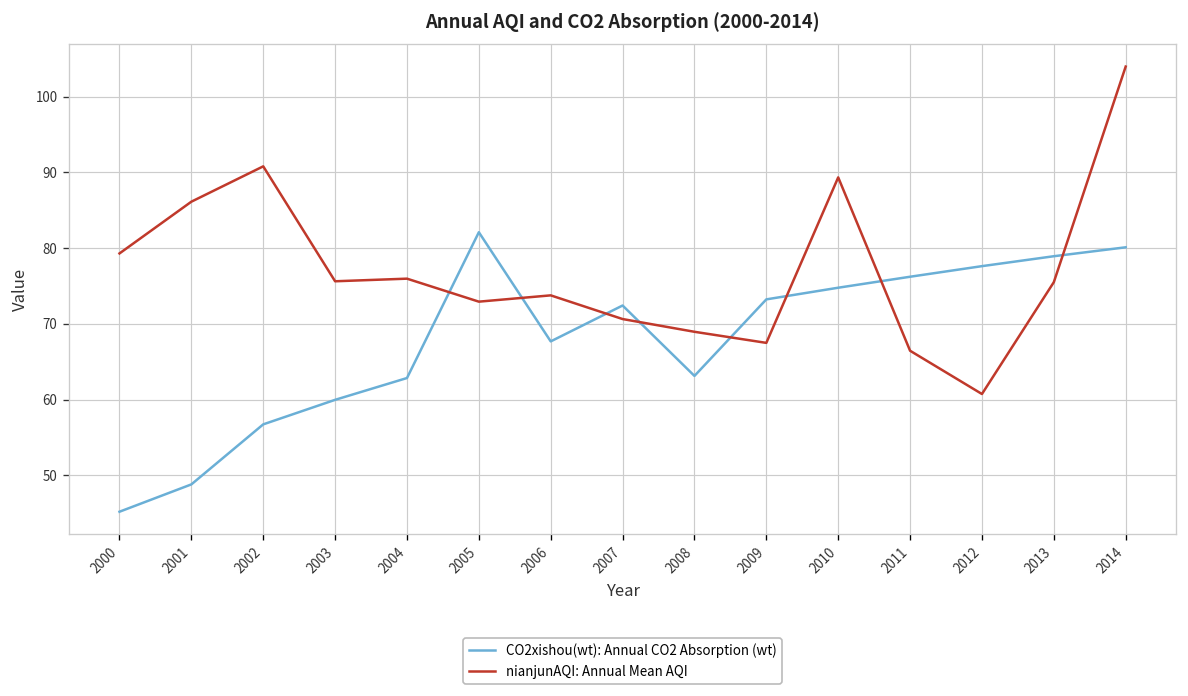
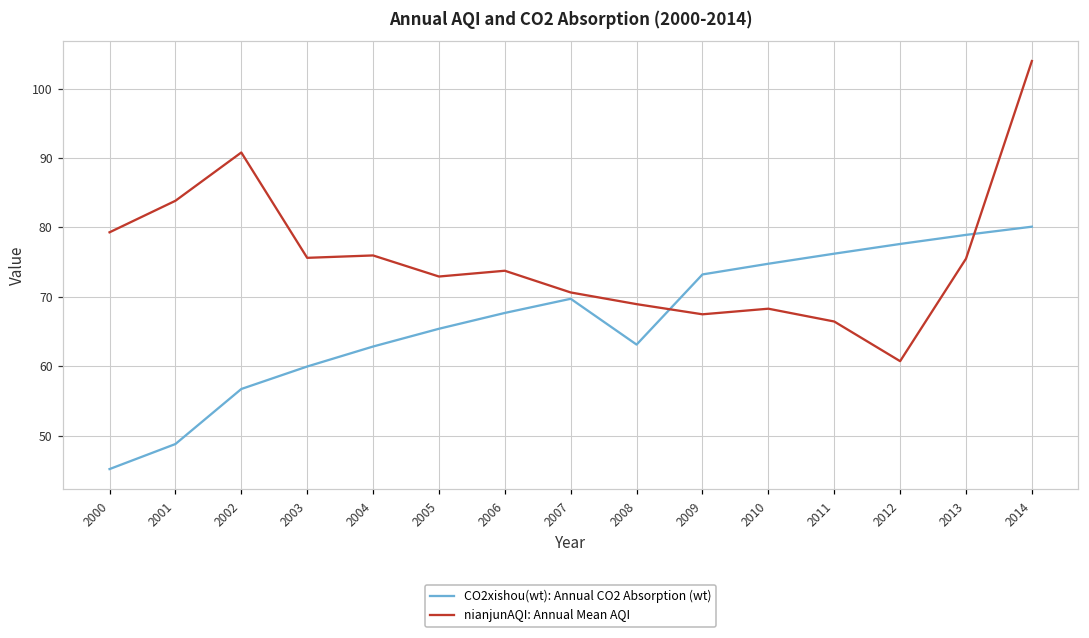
nianjunAQI: Annual Mean AQI, 2001: 86 -> 84
CO2xishou(wt): Annual CO2 Absorption (wt), 2005: 82 -> 65
CO2xishou(wt): Annual CO2 Absorption (wt), 2007: 72 -> 70
nianjunAQI: Annual Mean AQI, 2010: 89 -> 68
